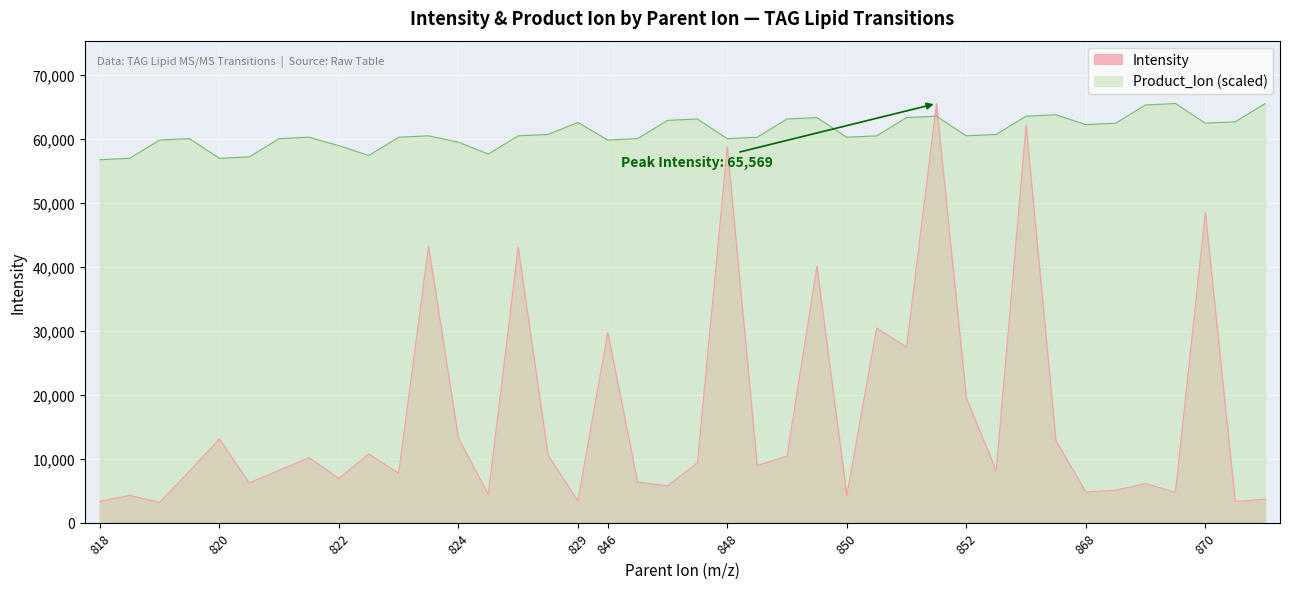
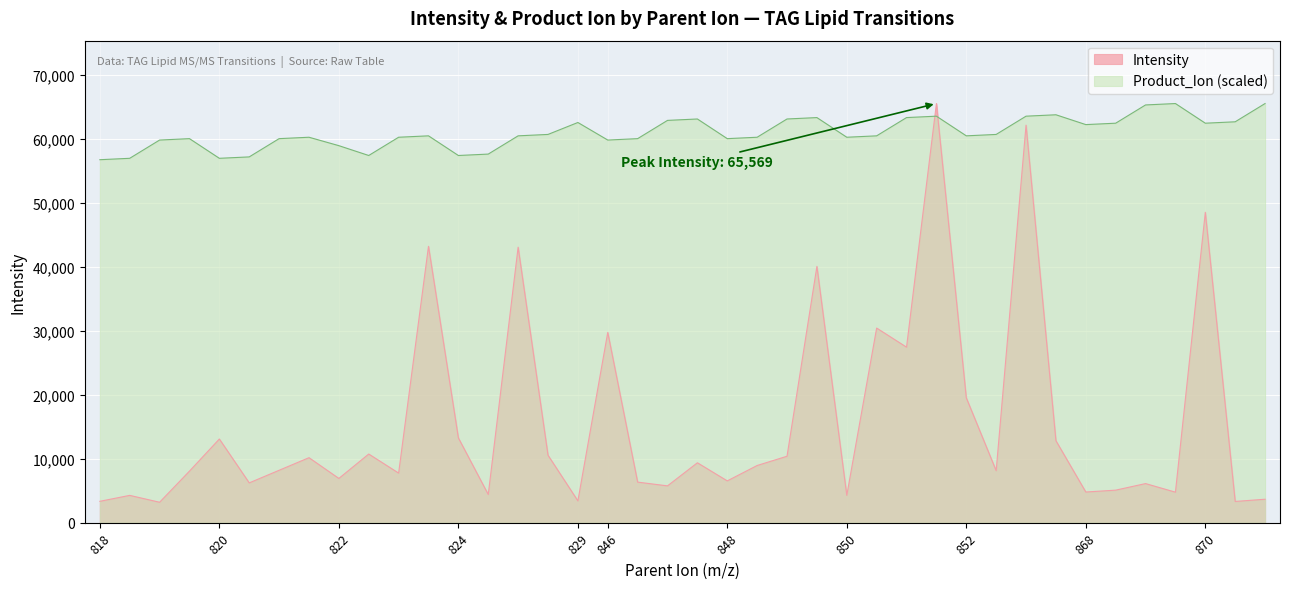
Product_Ion (scaled), 824: 60,000 -> 57,000
Intensity, 848: 59,000 -> 7,000
